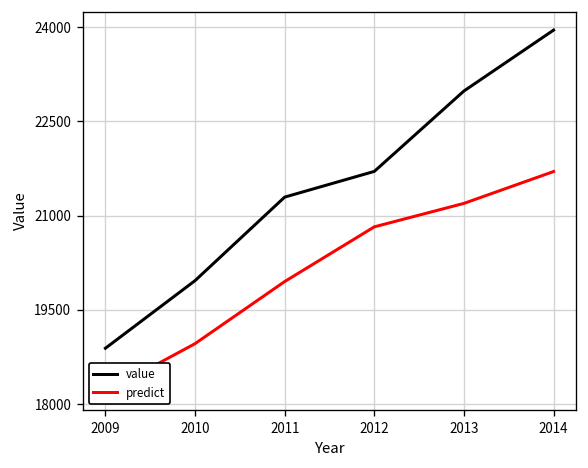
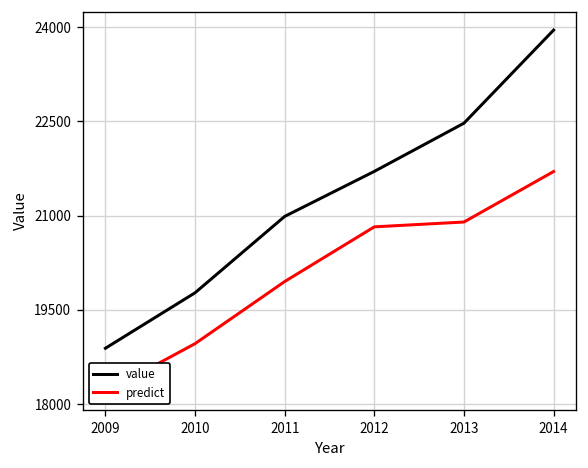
value, 2010: 20000 -> 19800
value, 2011: 21300 -> 21000
value, 2013: 23000 -> 22500
predict, 2013: 21200 -> 20900
